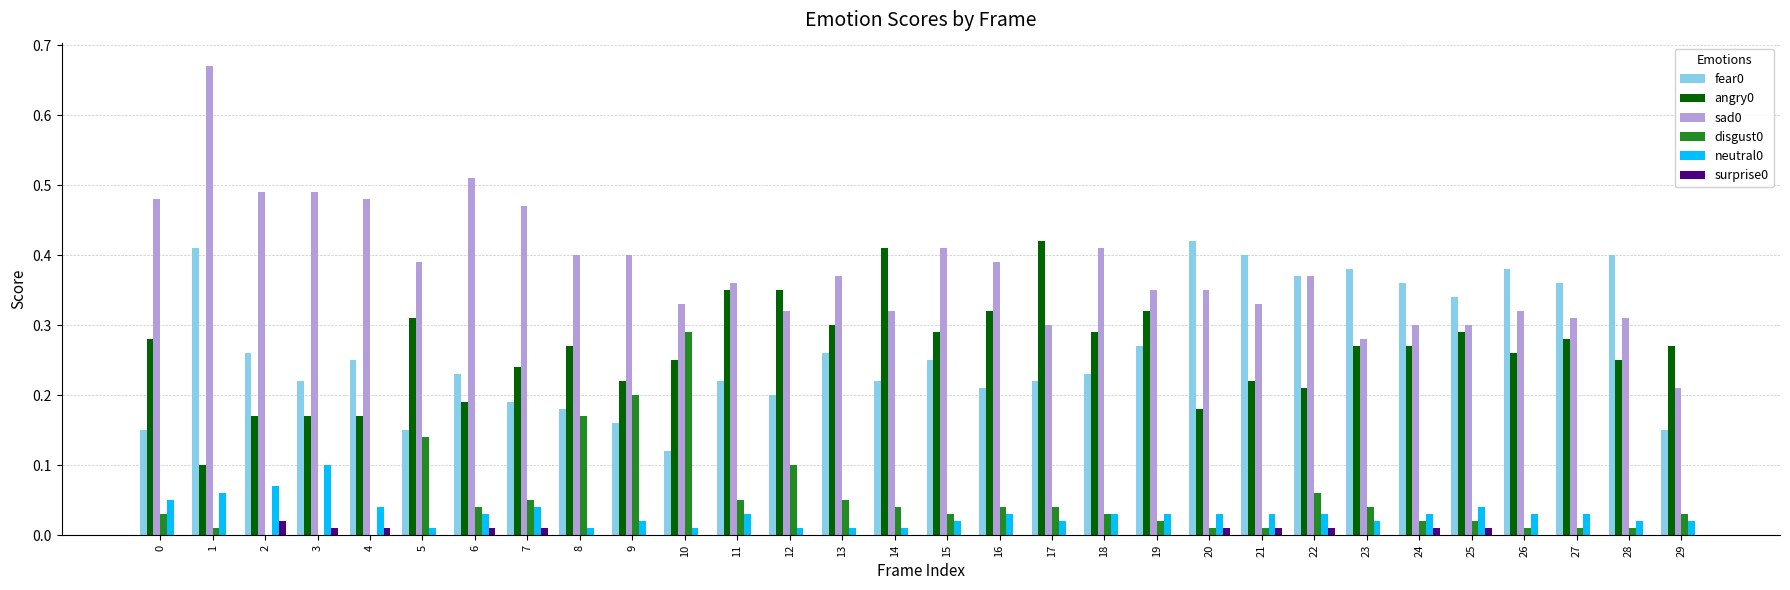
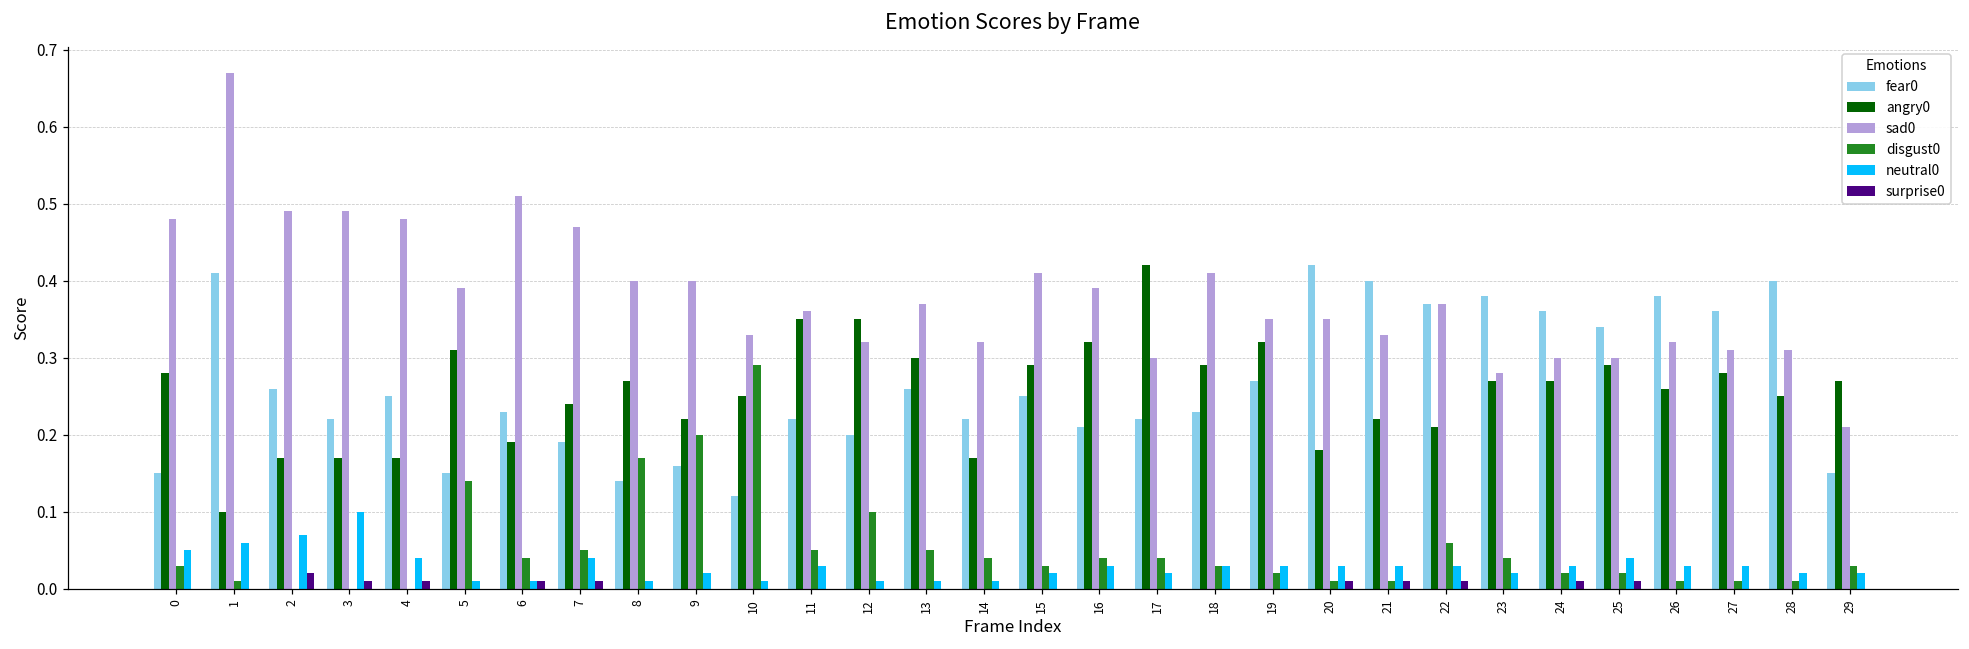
neutral0, 6: 0.03 -> 0.01
fear0, 8: 0.18 -> 0.14
angry0, 14: 0.41 -> 0.17
